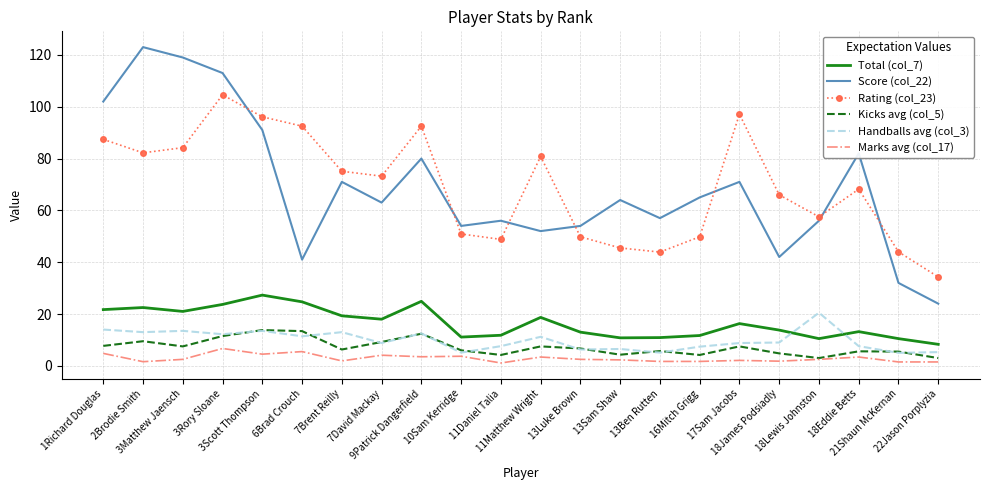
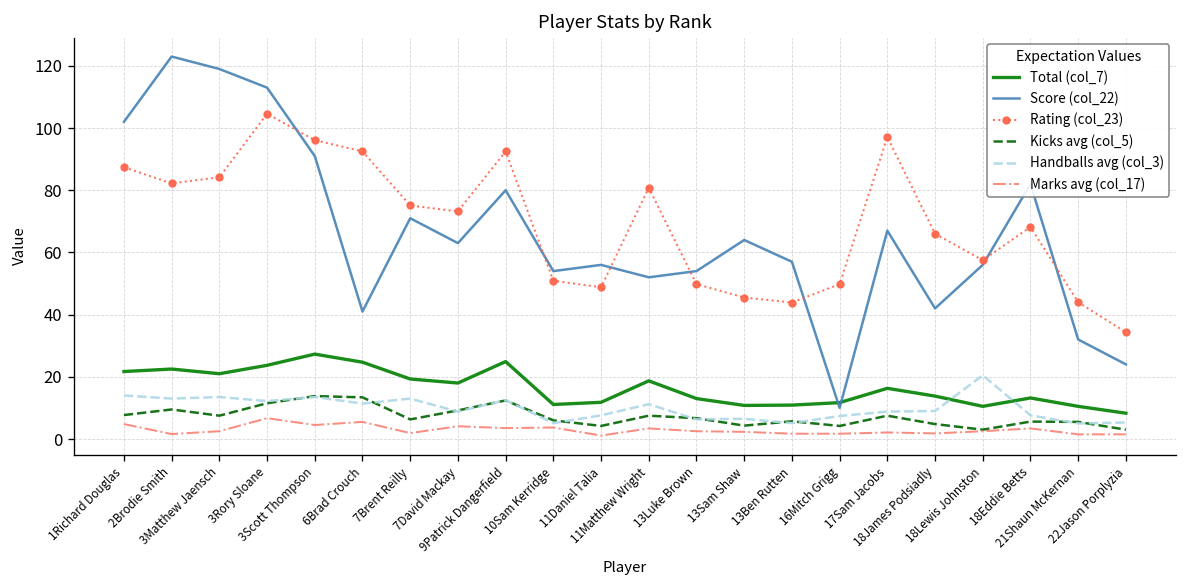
Score (col_22), 16Mitch Grigg: 65 -> 10
Score (col_22), 17Sam Jacobs: 71 -> 67
